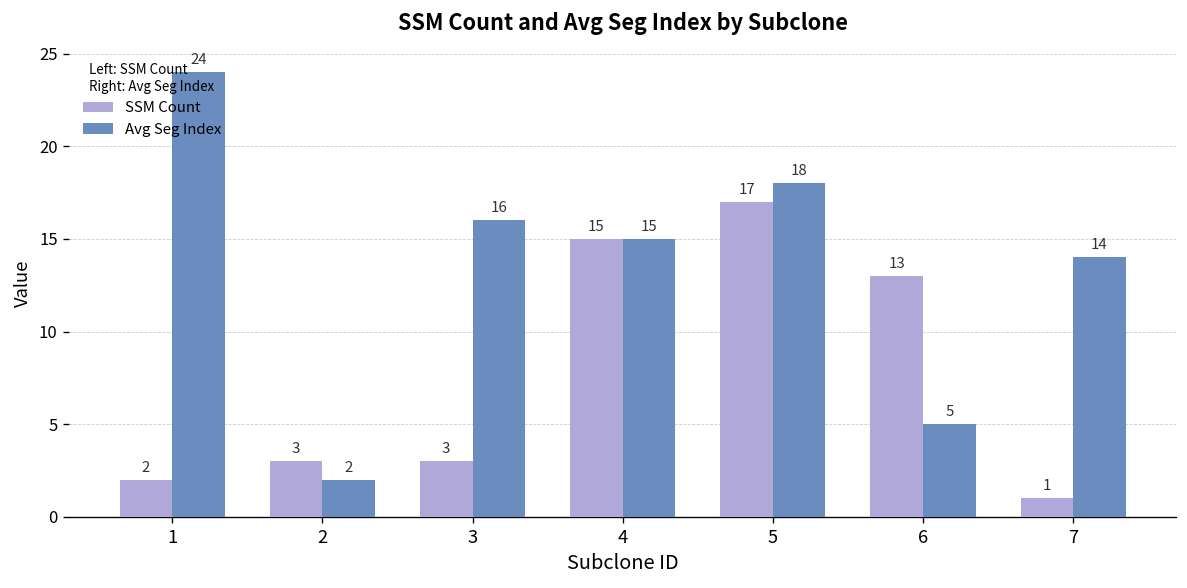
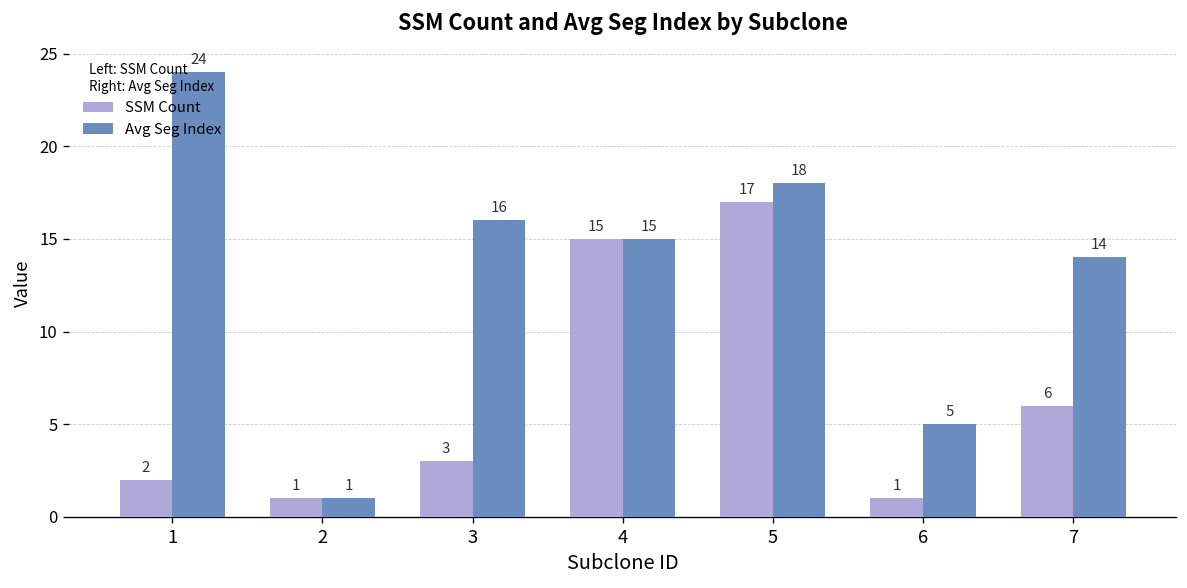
SSM Count, 2: 3 -> 1
Avg Seg Index, 2: 2 -> 1
SSM Count, 6: 13 -> 1
SSM Count, 7: 1 -> 6
